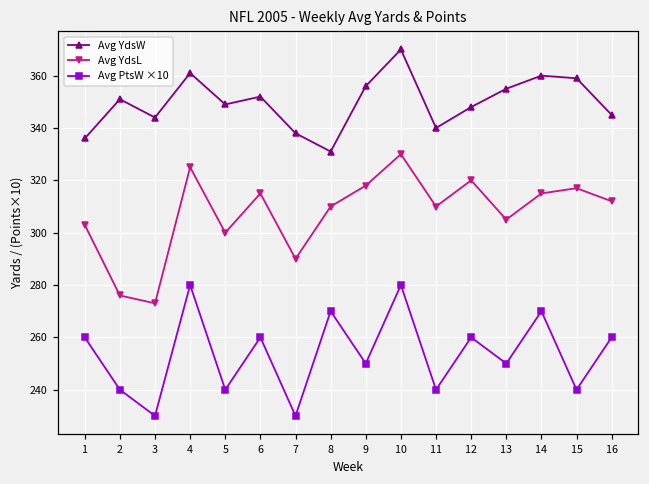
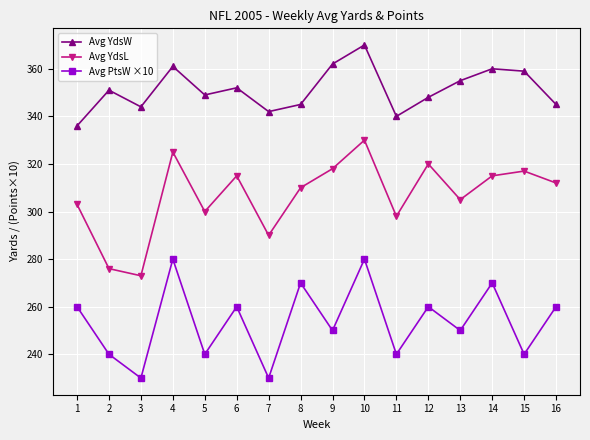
Avg YdsW, 7: 338 -> 342
Avg YdsW, 8: 331 -> 345
Avg YdsW, 9: 356 -> 362
Avg YdsL, 11: 310 -> 298
